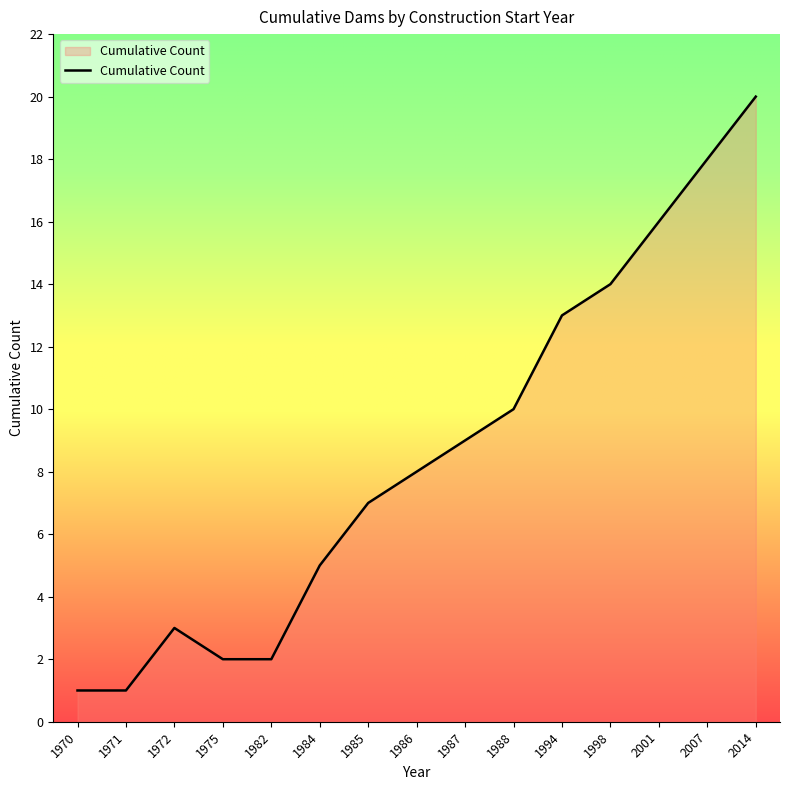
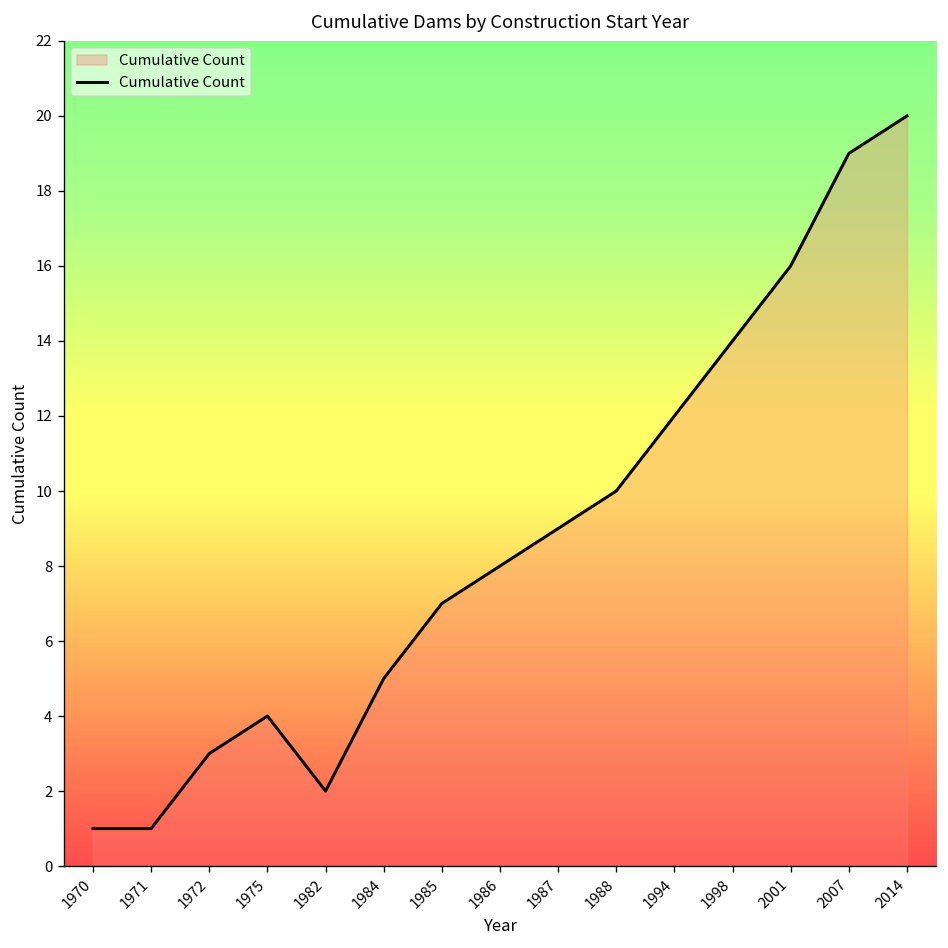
1975: 2 -> 4
1994: 13 -> 12
2007: 18 -> 19
